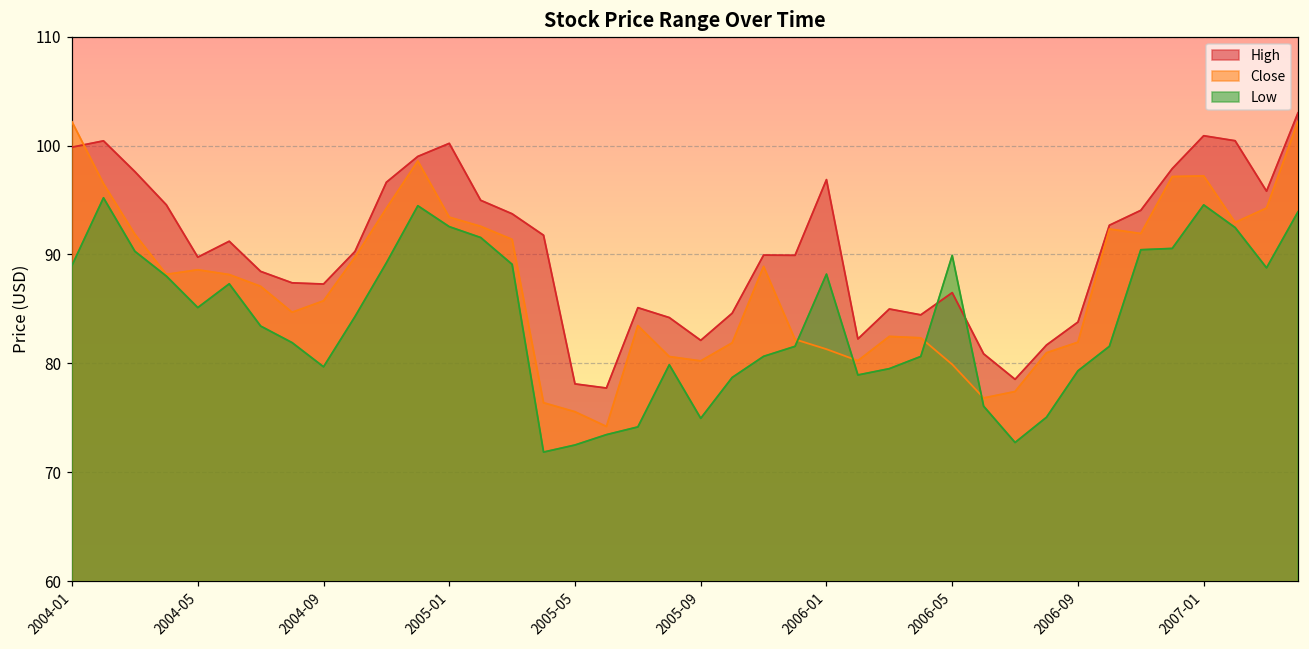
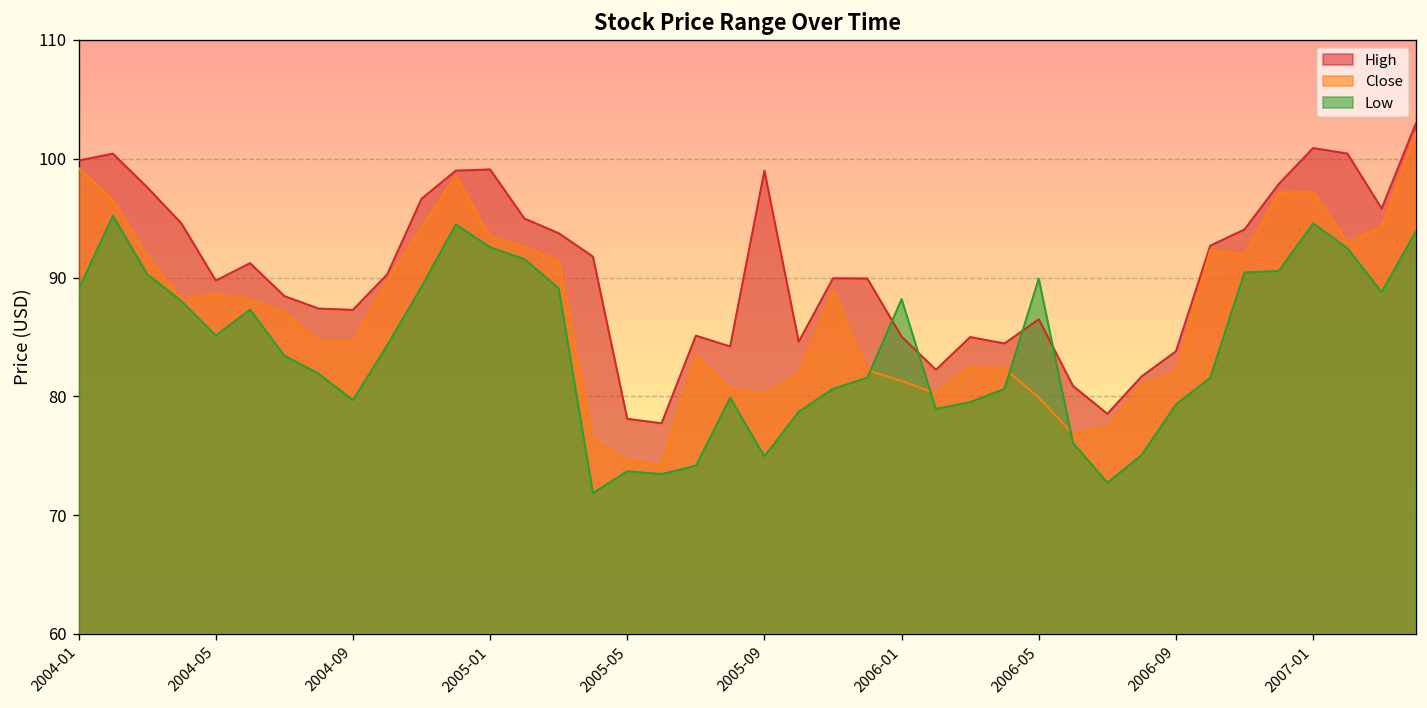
Close, 2004-01: 102 -> 99
Close, 2004-09: 86 -> 85
High, 2005-01: 100 -> 99
Close, 2005-05: 76 -> 75
Low, 2005-05: 73 -> 74
High, 2005-09: 82 -> 99
High, 2006-01: 97 -> 85
